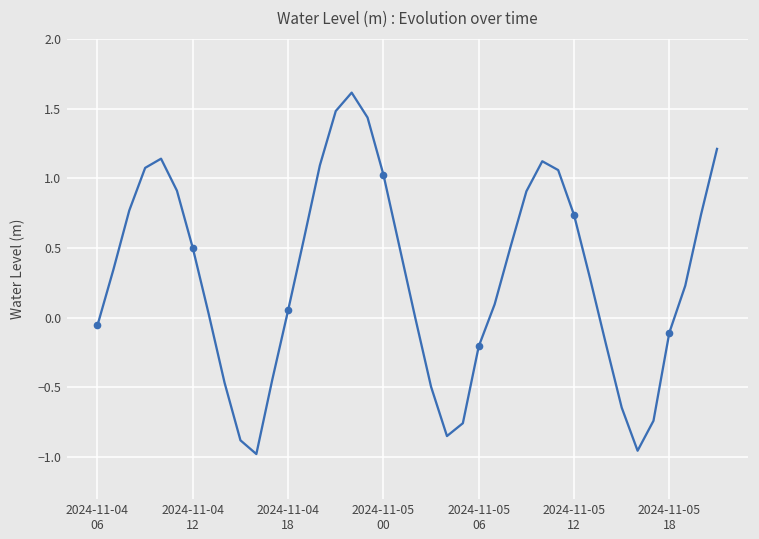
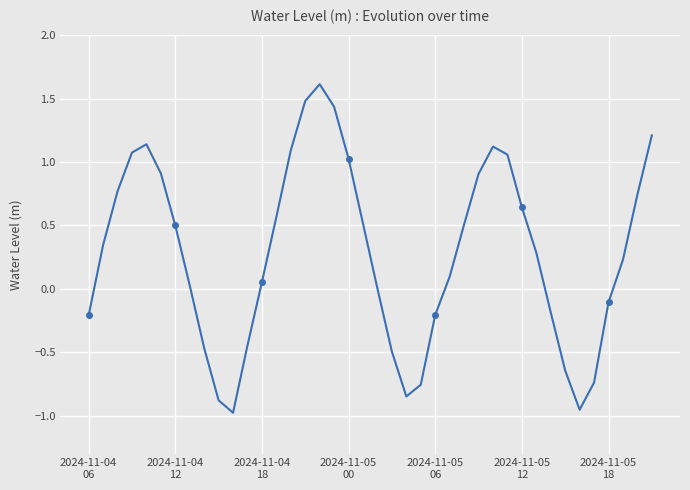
2024-11-04 06: -0.05 -> -0.21
2024-11-05 12: 0.74 -> 0.64
